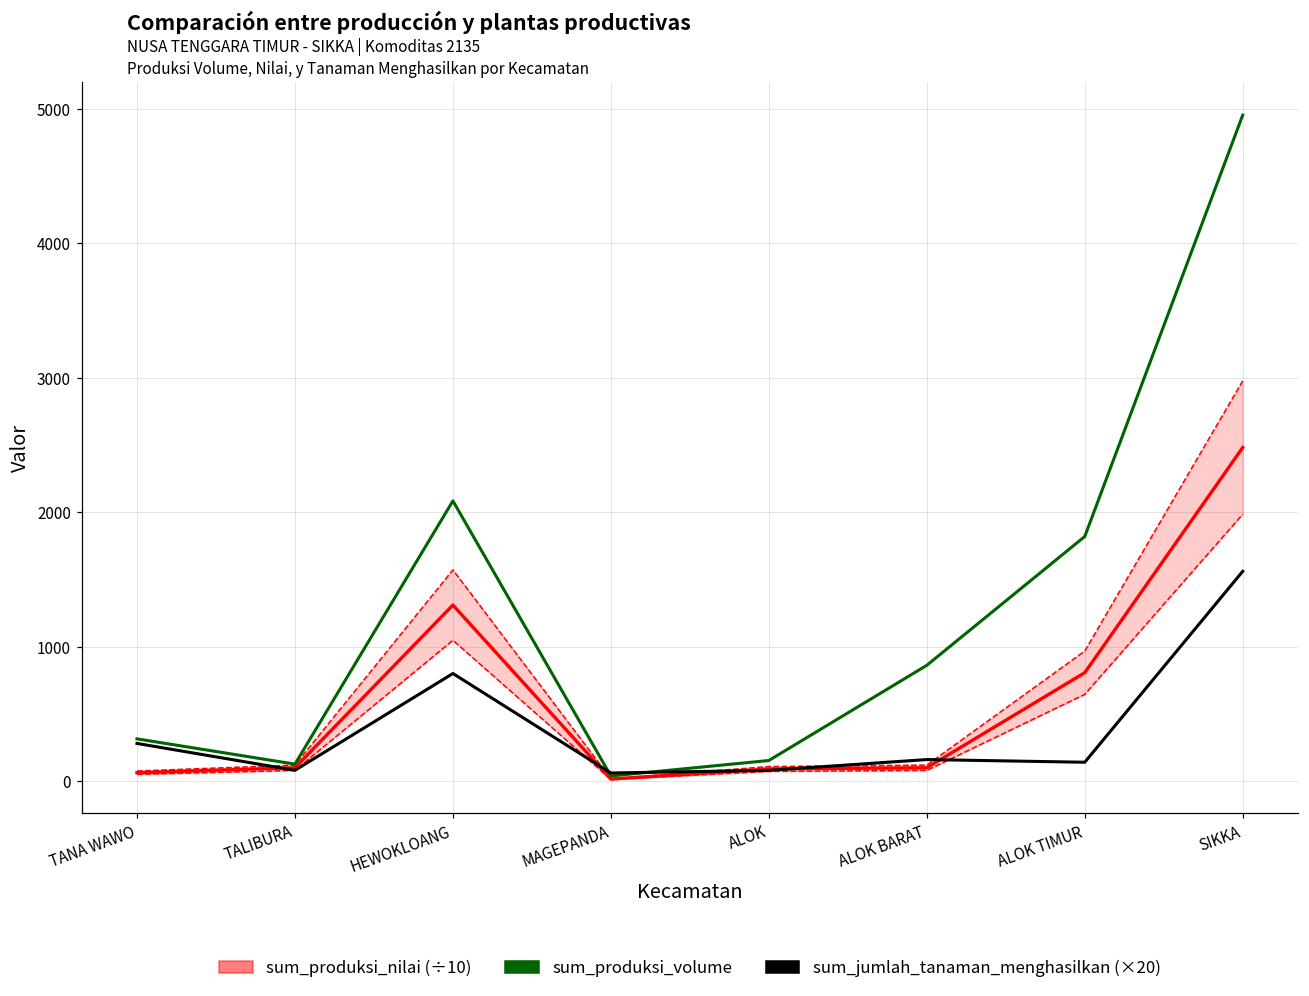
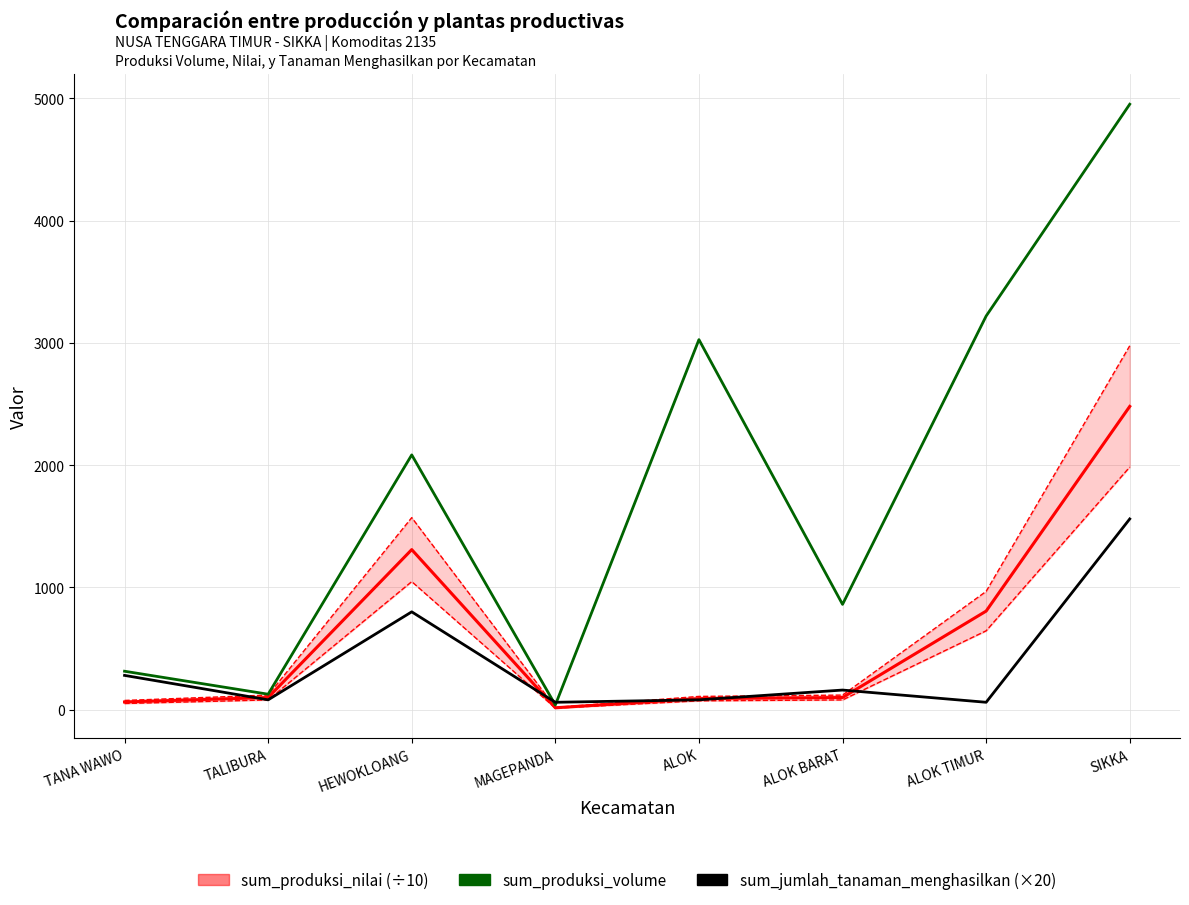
sum_produksi_volume, ALOK: 150 -> 3030
sum_produksi_volume, ALOK TIMUR: 1820 -> 3220
sum_jumlah_tanaman_menghasilkan (×20), ALOK TIMUR: 140 -> 60
